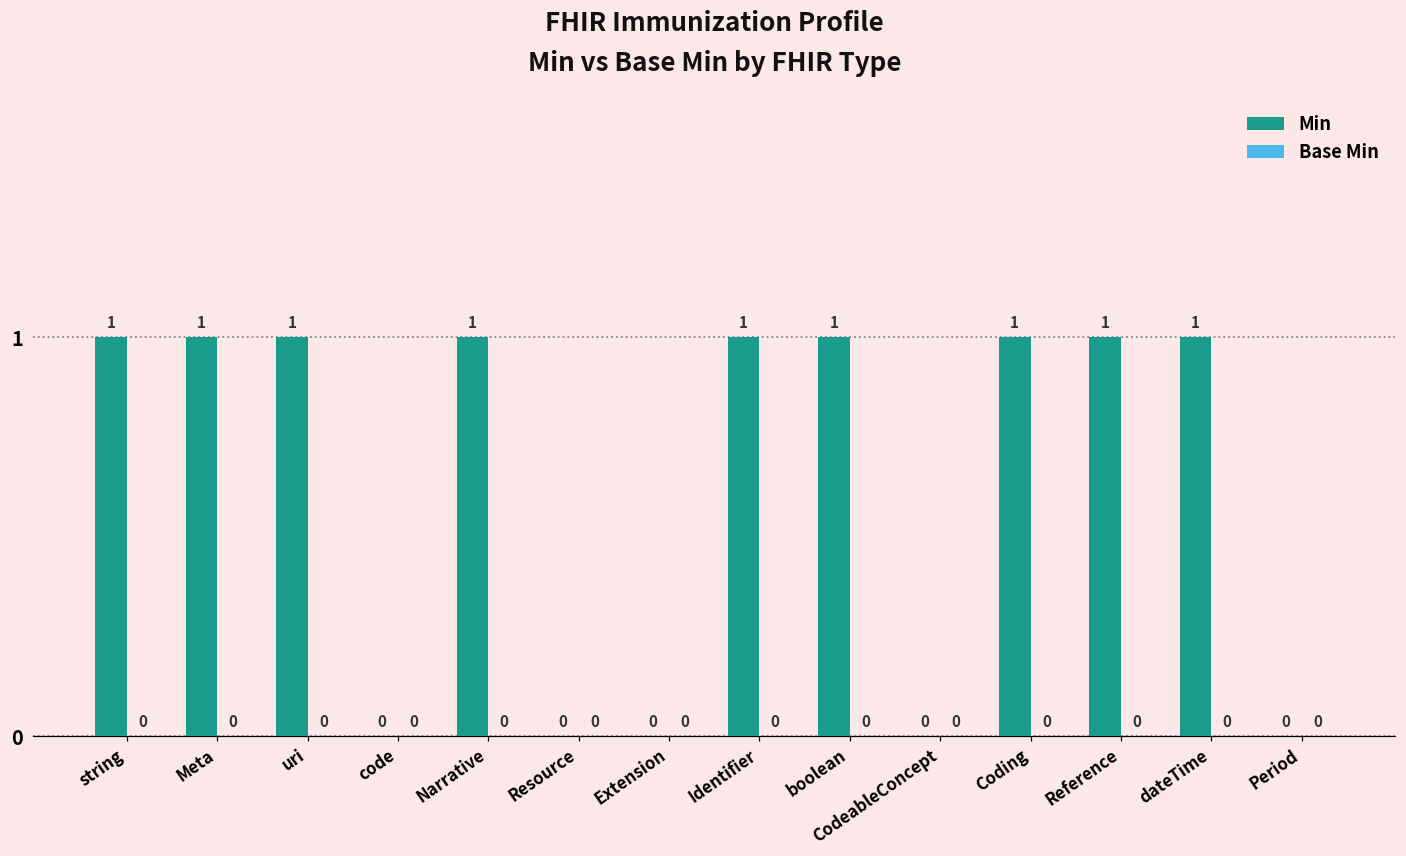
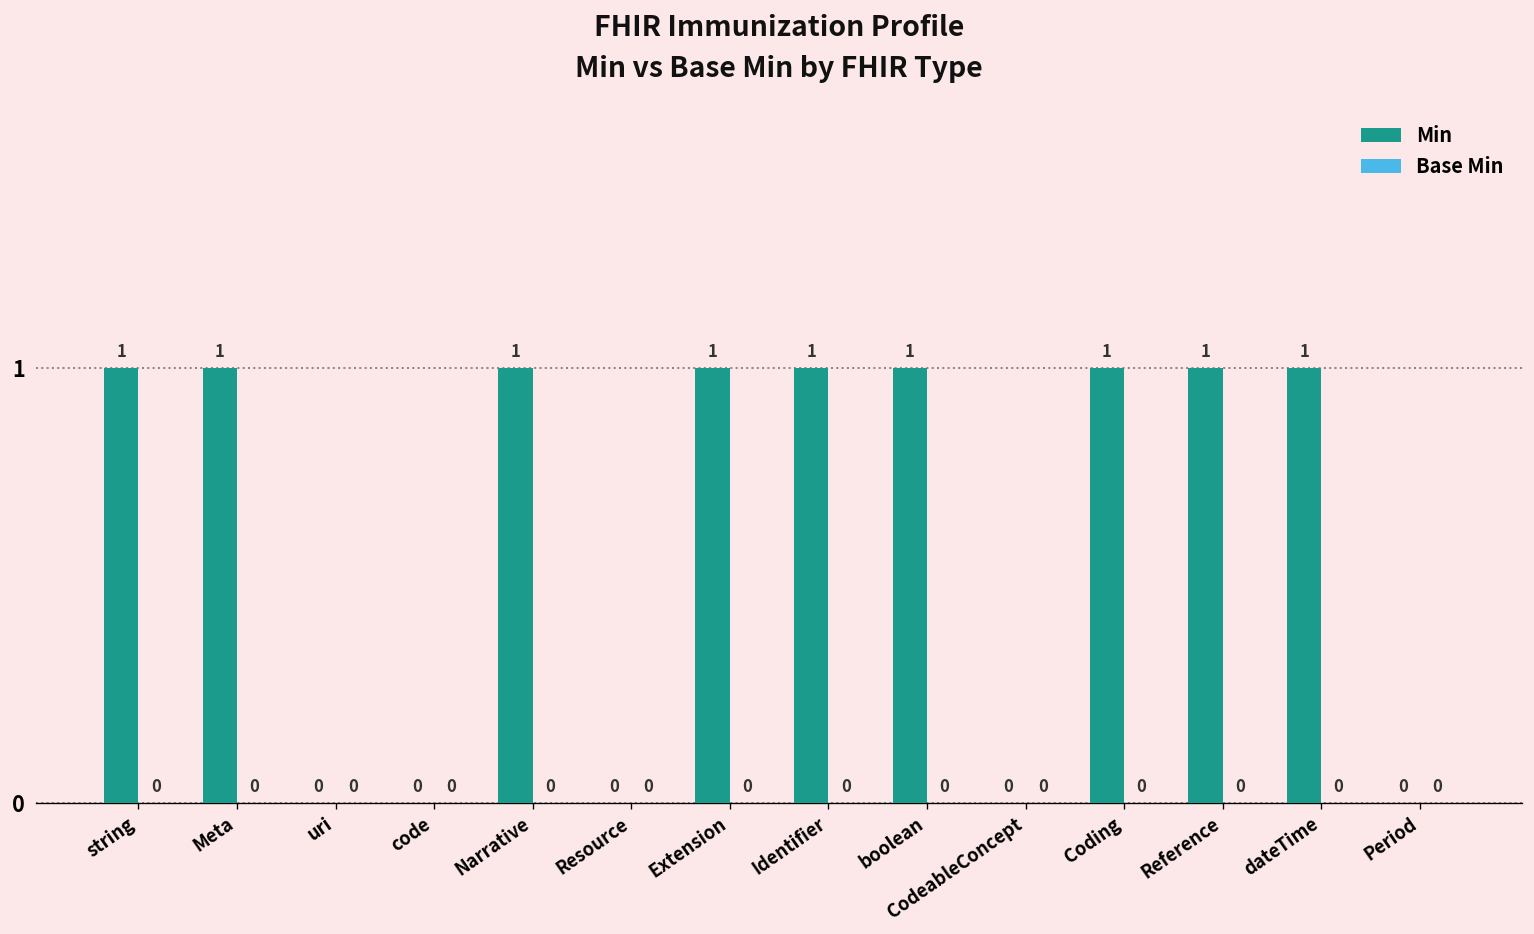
Min, uri: 1 -> 0
Min, Extension: 0 -> 1
